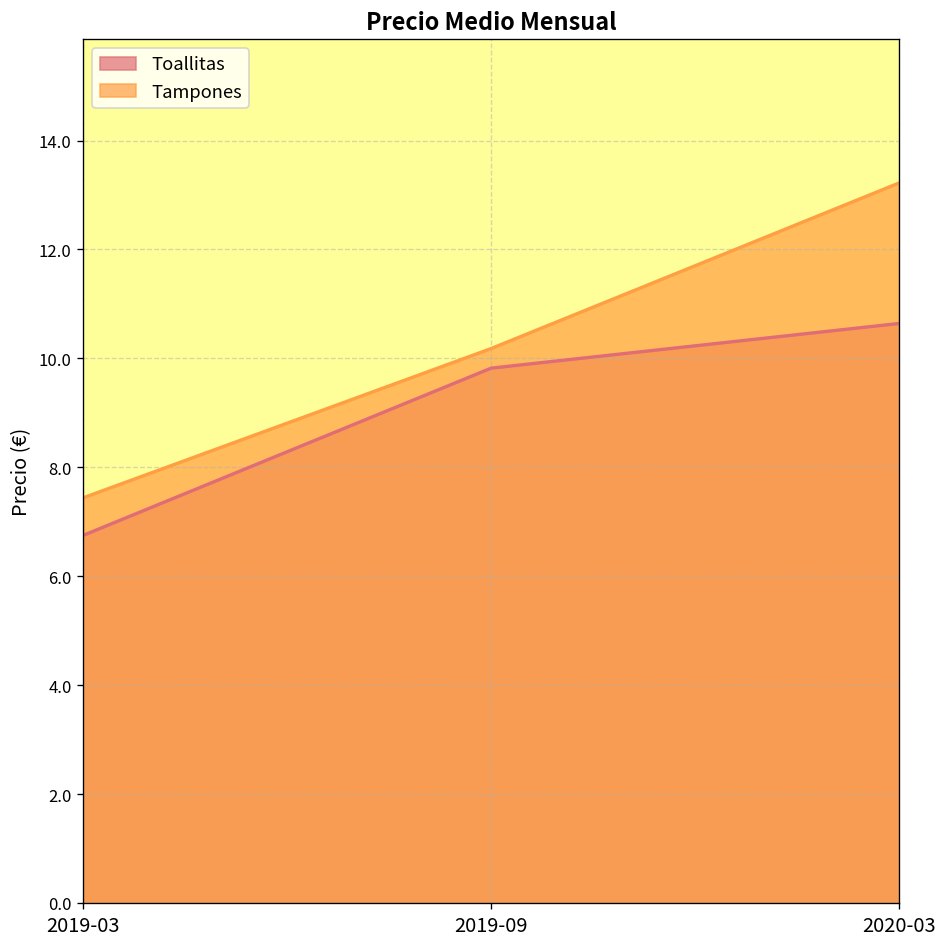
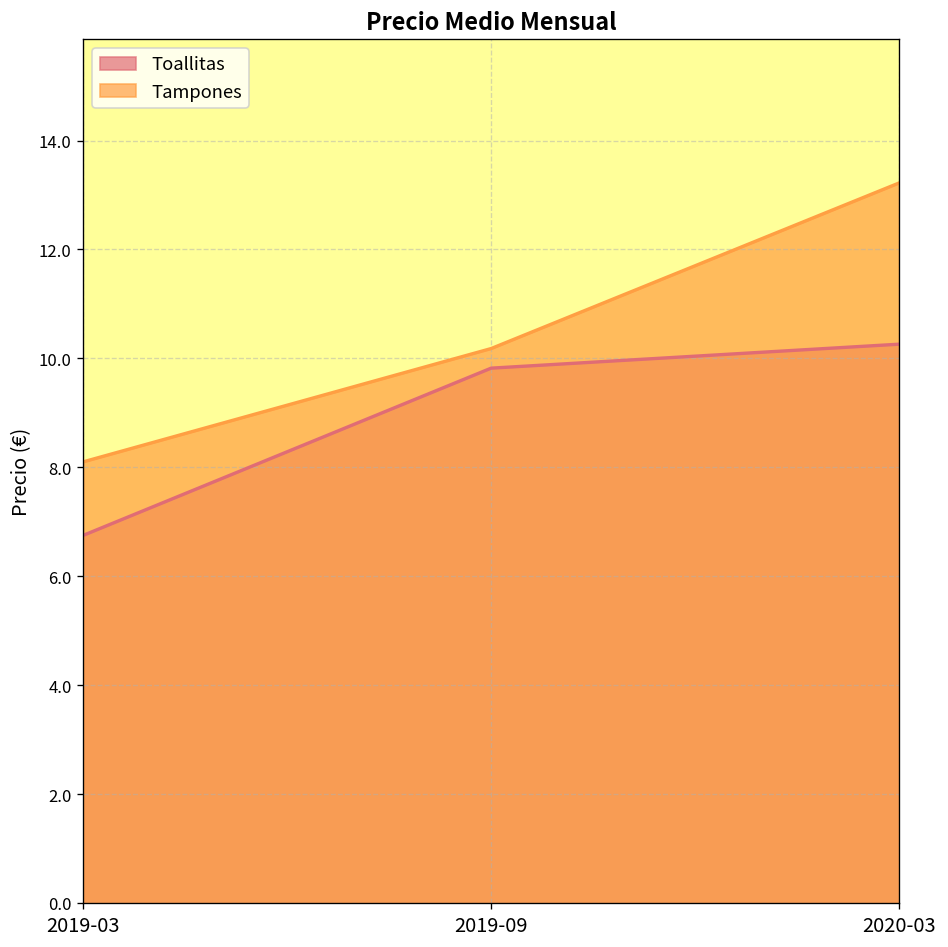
Tampones, 2019-03: 7.4 -> 8.1
Toallitas, 2020-03: 10.6 -> 10.3
